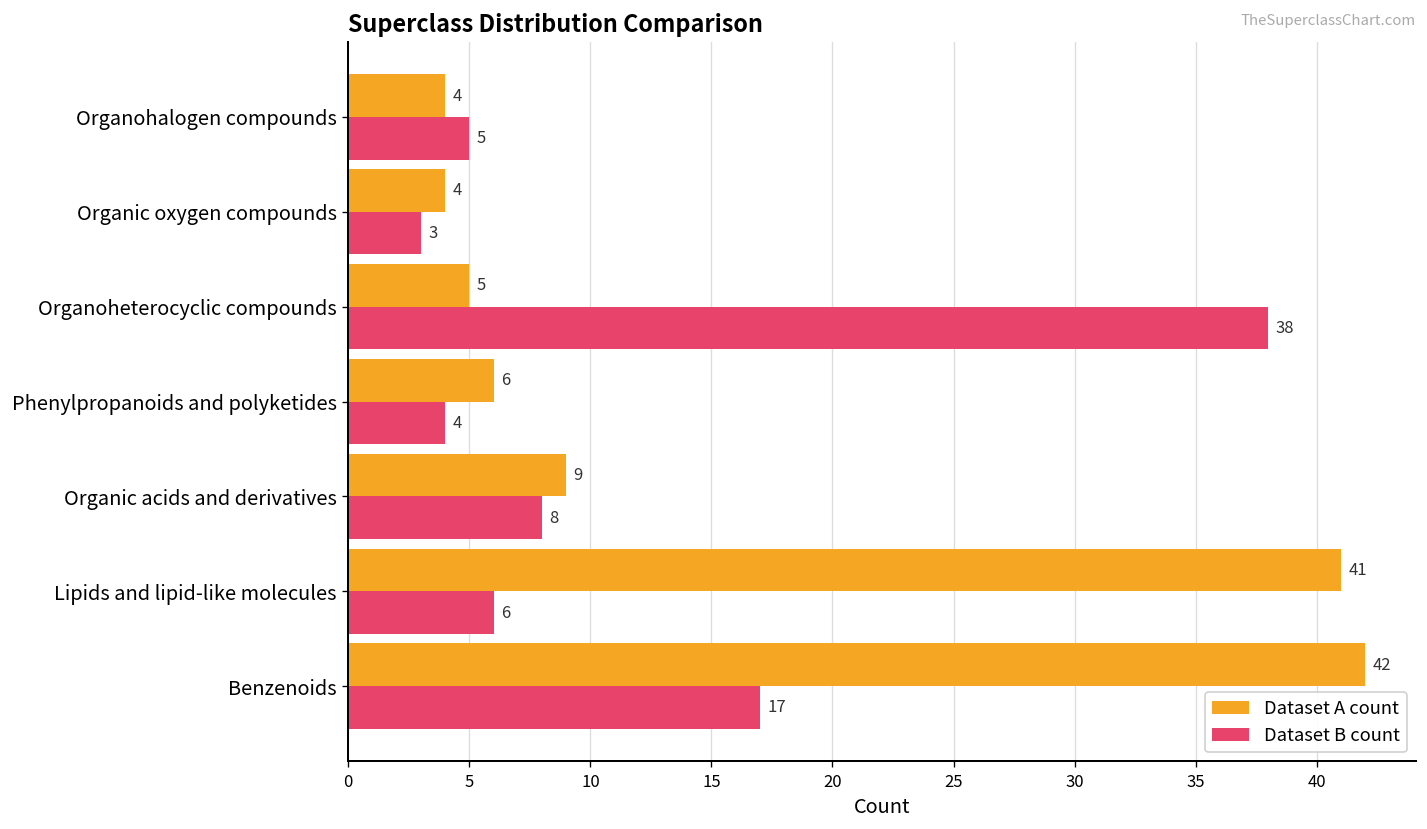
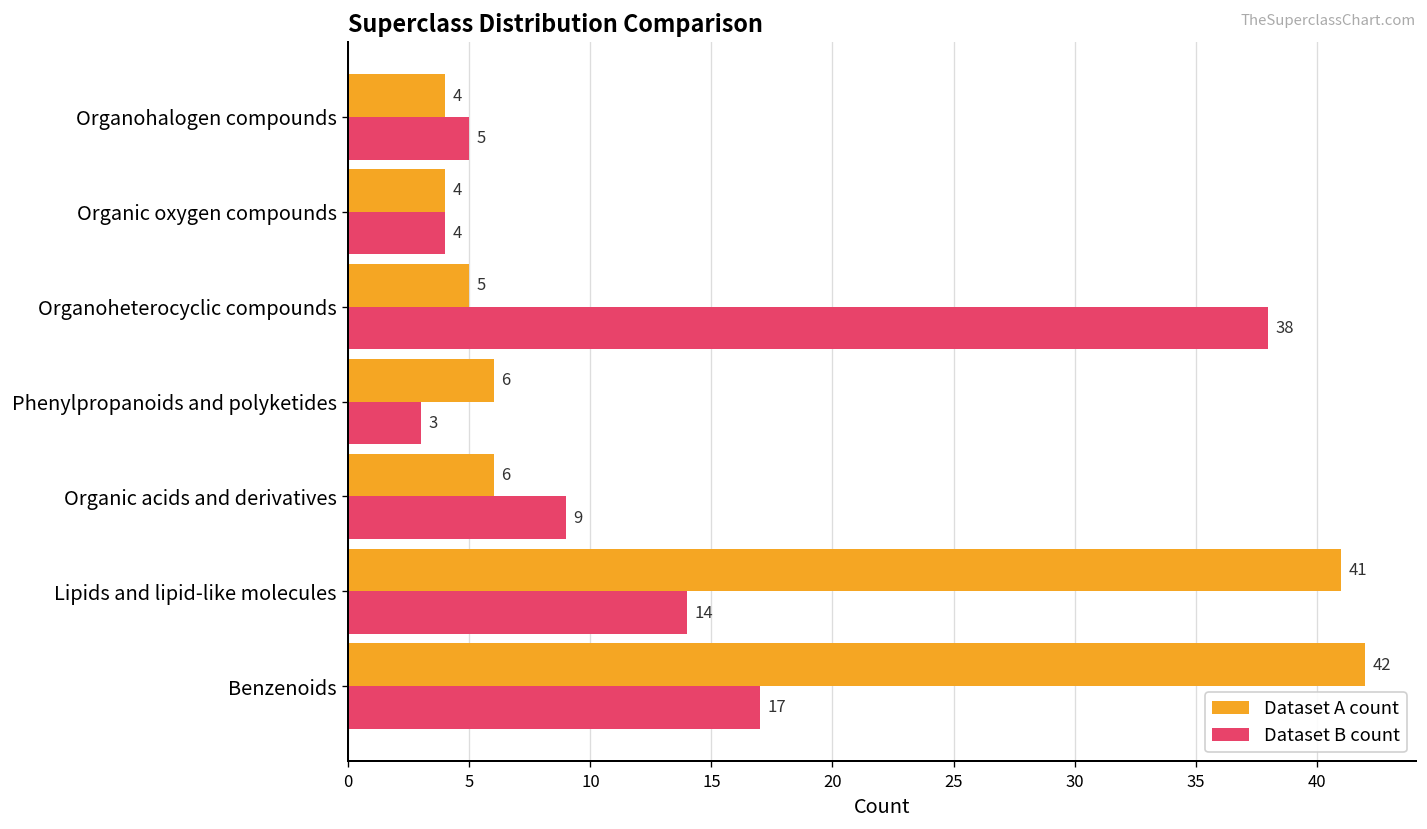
Dataset B count, Organic oxygen compounds: 3 -> 4
Dataset B count, Phenylpropanoids and polyketides: 4 -> 3
Dataset A count, Organic acids and derivatives: 9 -> 6
Dataset B count, Organic acids and derivatives: 8 -> 9
Dataset B count, Lipids and lipid-like molecules: 6 -> 14
